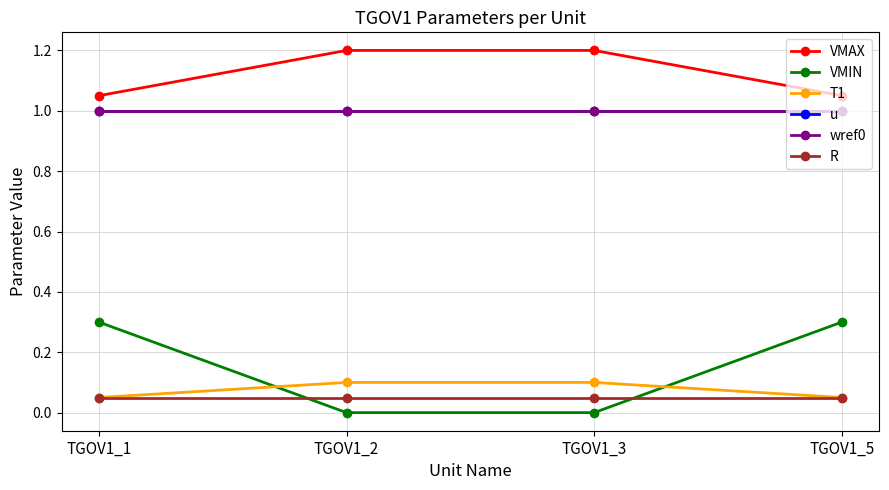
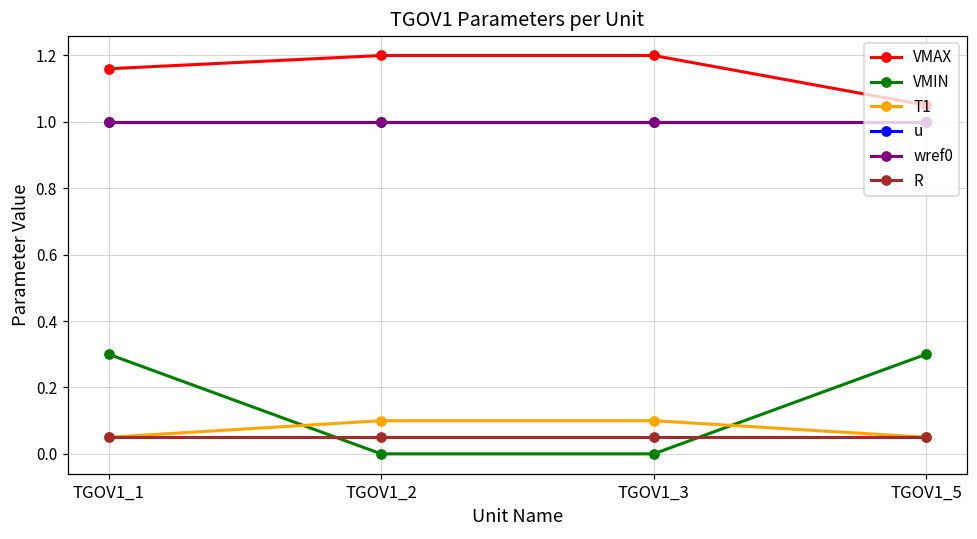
VMAX, TGOV1_1: 1.05 -> 1.16
